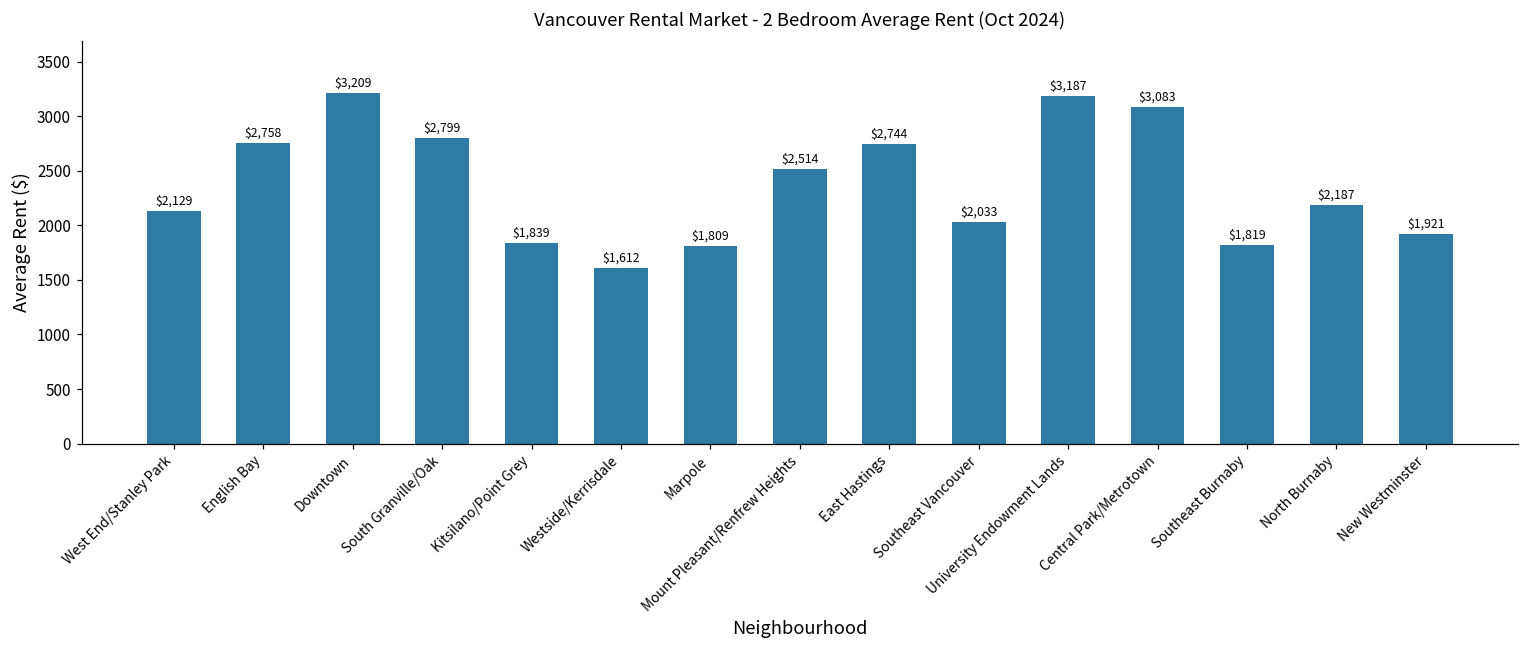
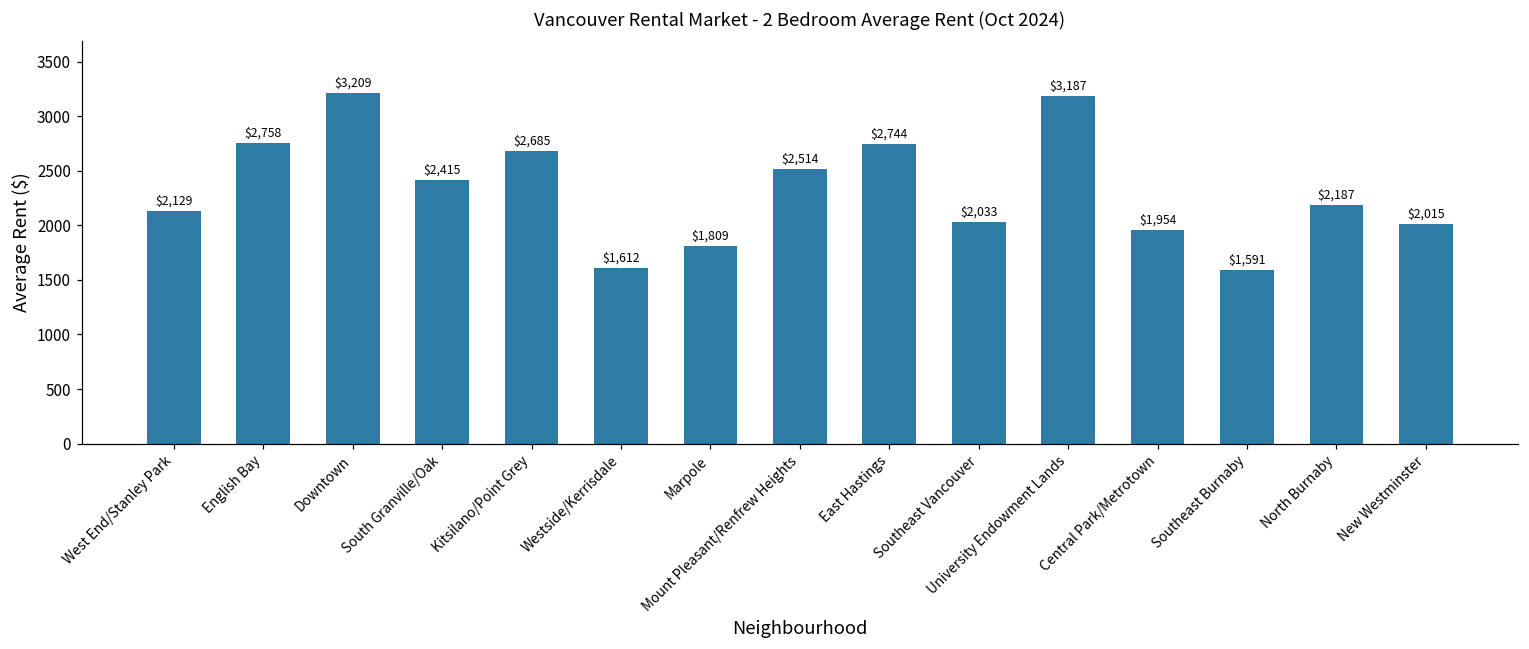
South Granville/Oak: $2,799 -> $2,415
Kitsilano/Point Grey: $1,839 -> $2,685
Central Park/Metrotown: $3,083 -> $1,954
Southeast Burnaby: $1,819 -> $1,591
New Westminster: $1,921 -> $2,015
